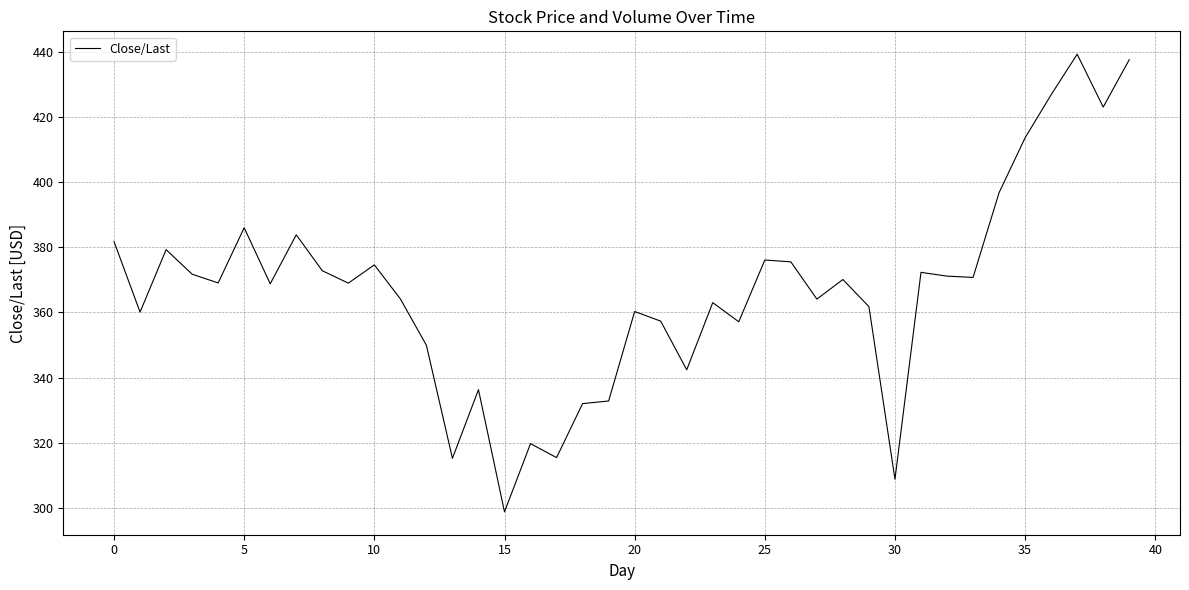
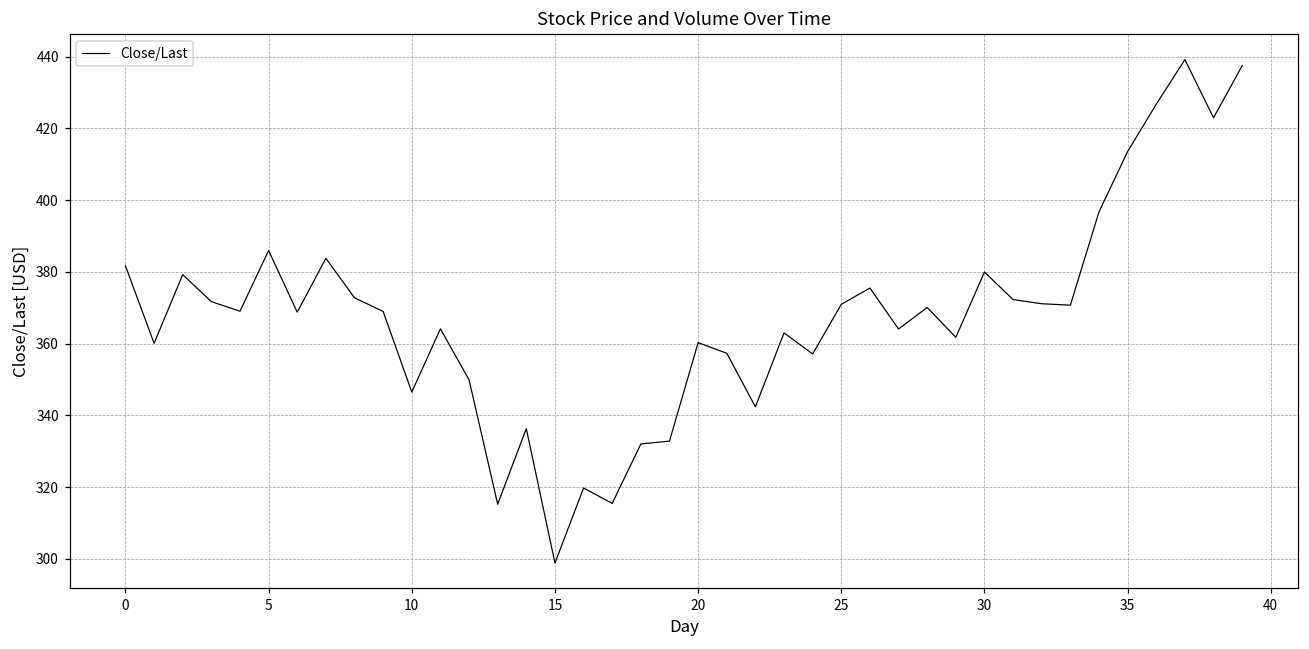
10: 375 -> 346
25: 376 -> 371
30: 309 -> 380
